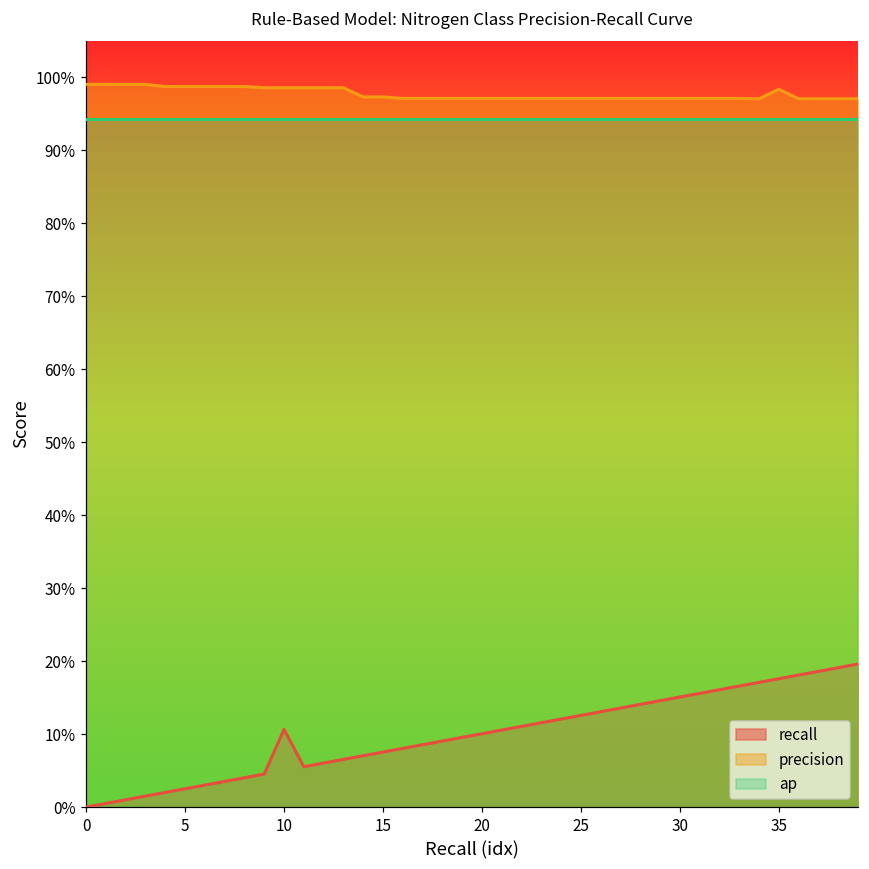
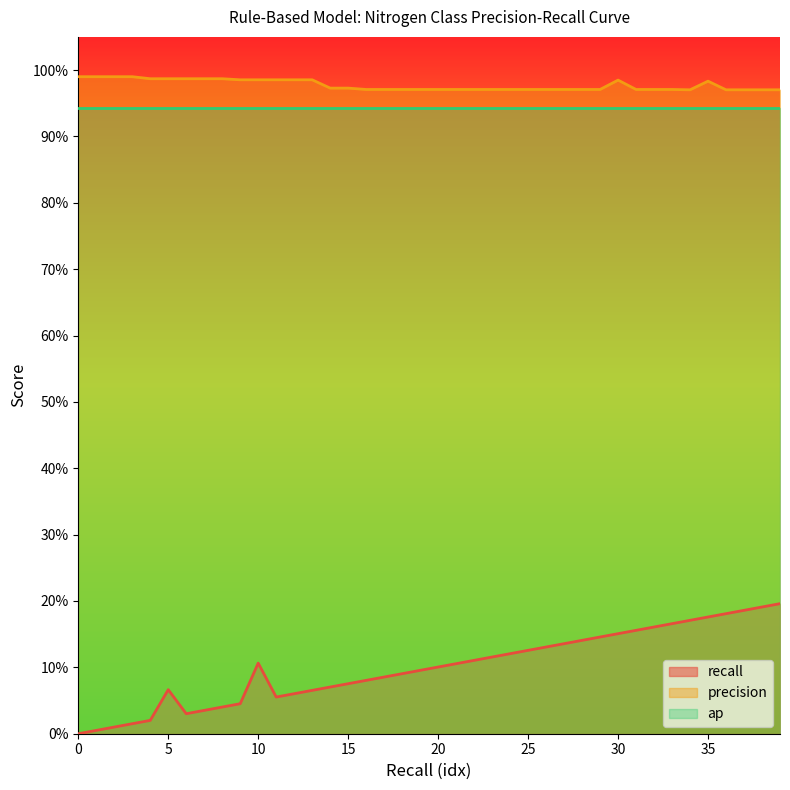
recall, 5: 3% -> 7%
precision, 30: 97% -> 98%
